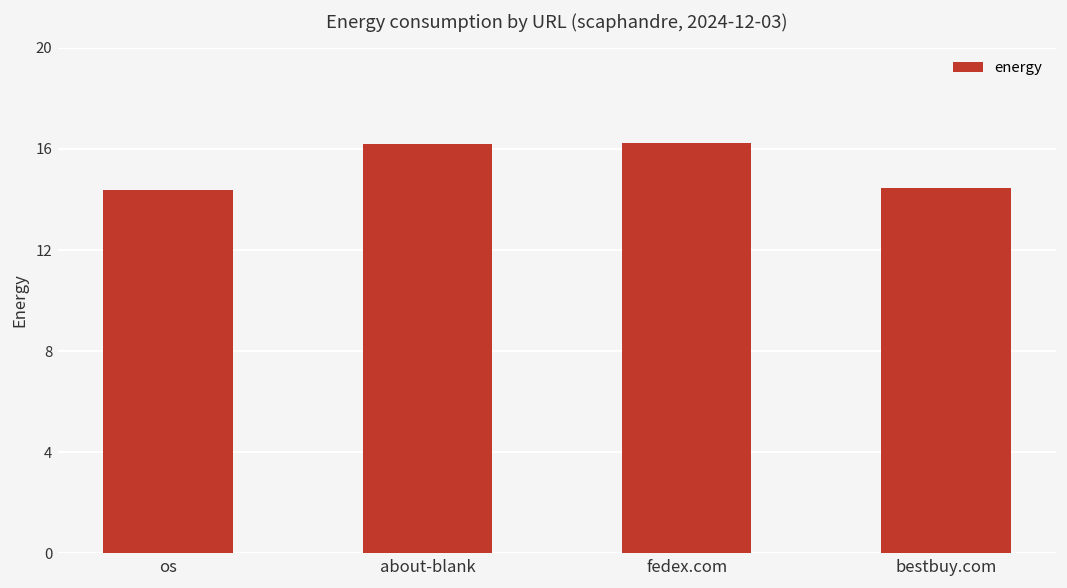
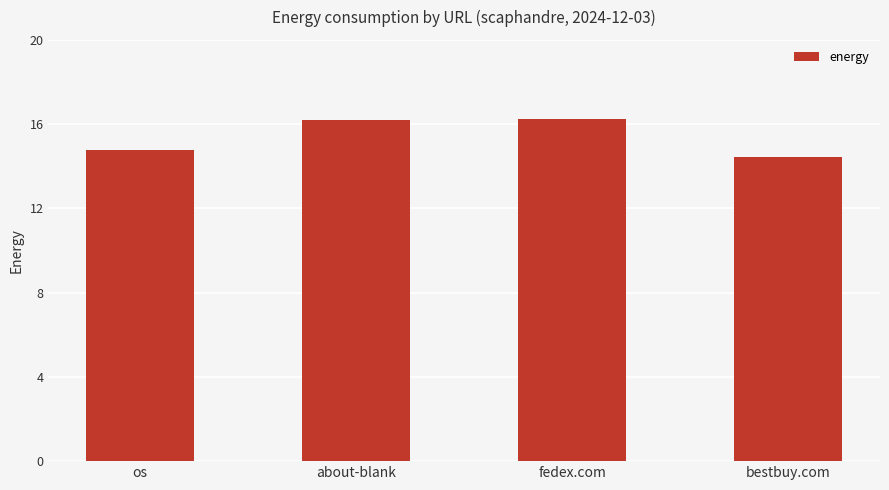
os: 14.4 -> 14.8
